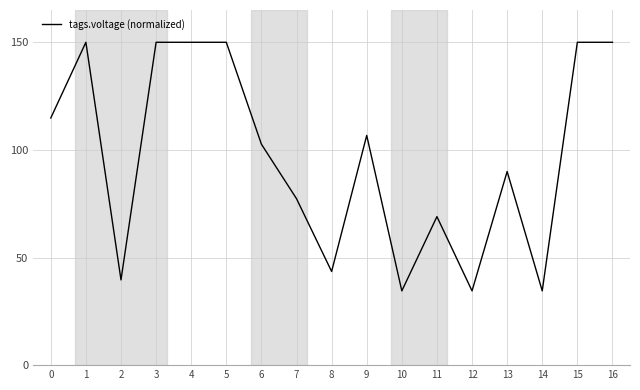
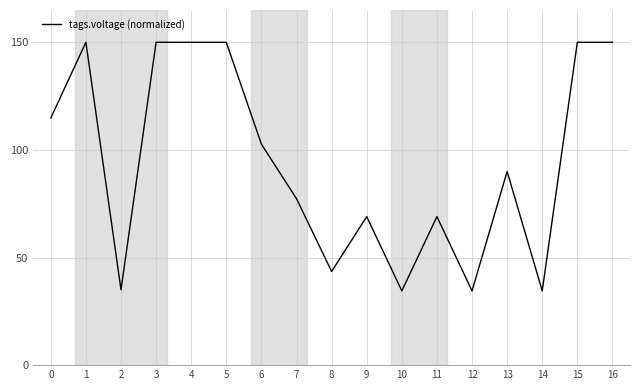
2: 40 -> 35
9: 107 -> 69
